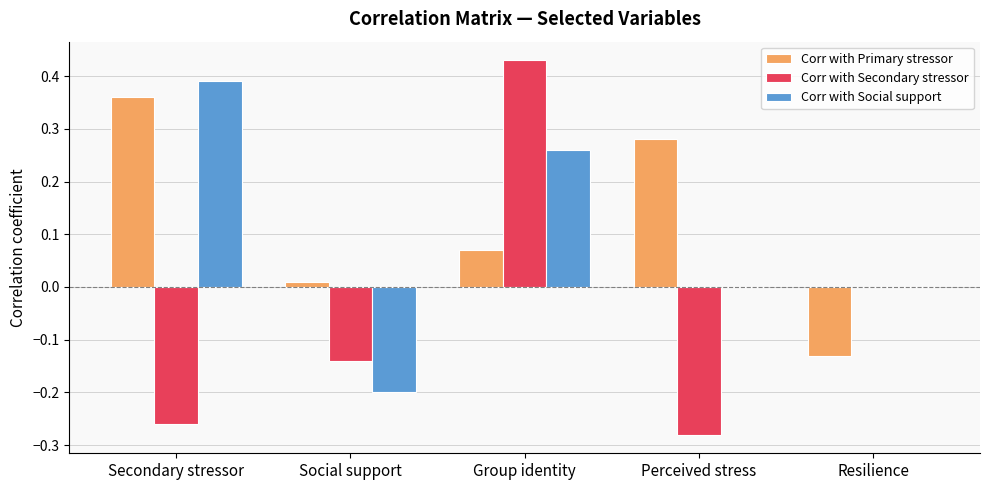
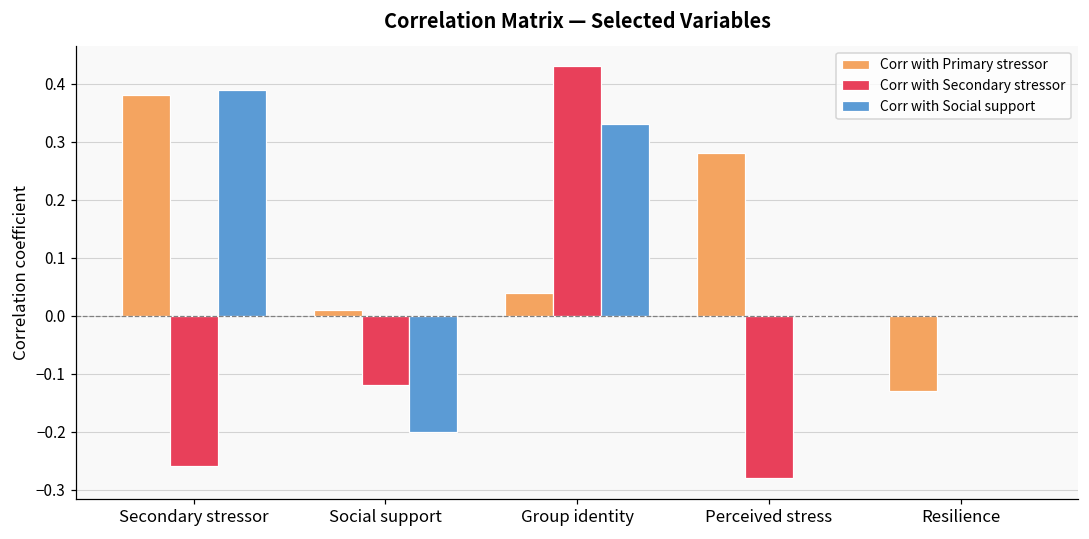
Corr with Primary stressor, Secondary stressor: 0.36 -> 0.38
Corr with Secondary stressor, Social support: -0.14 -> -0.12
Corr with Primary stressor, Group identity: 0.07 -> 0.04
Corr with Social support, Group identity: 0.26 -> 0.33
